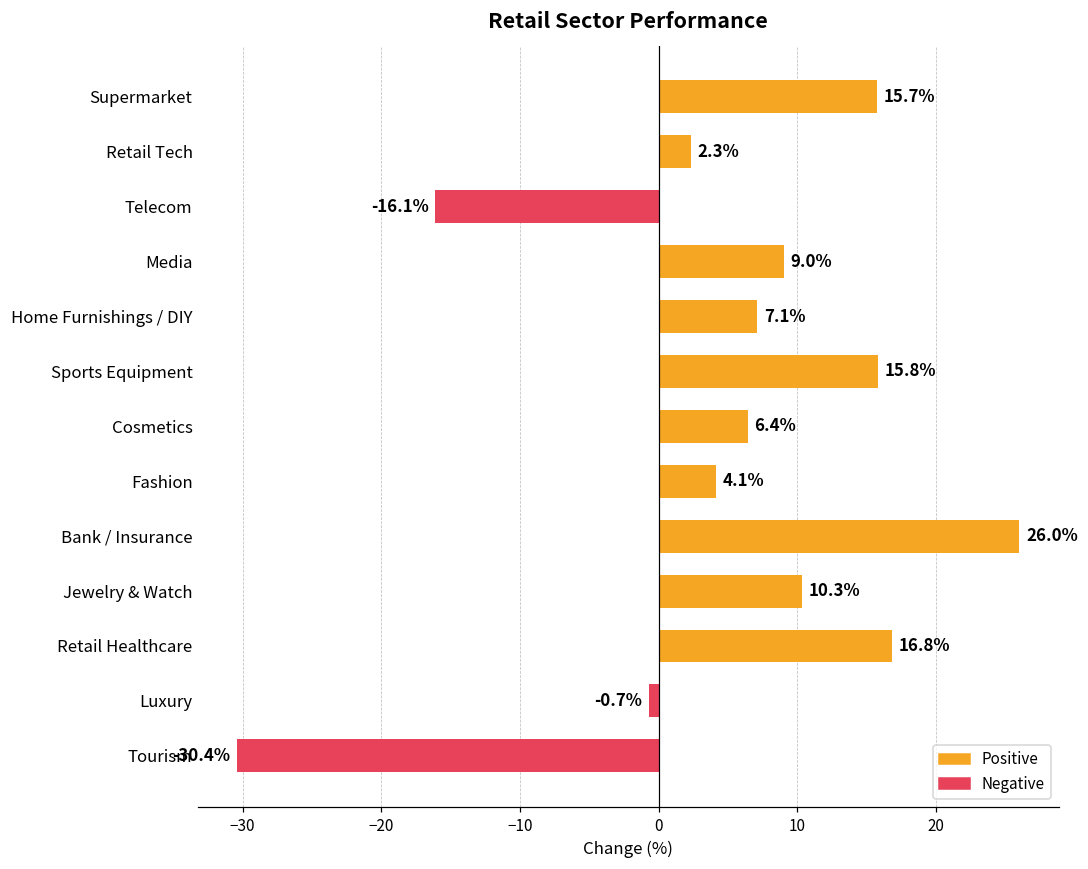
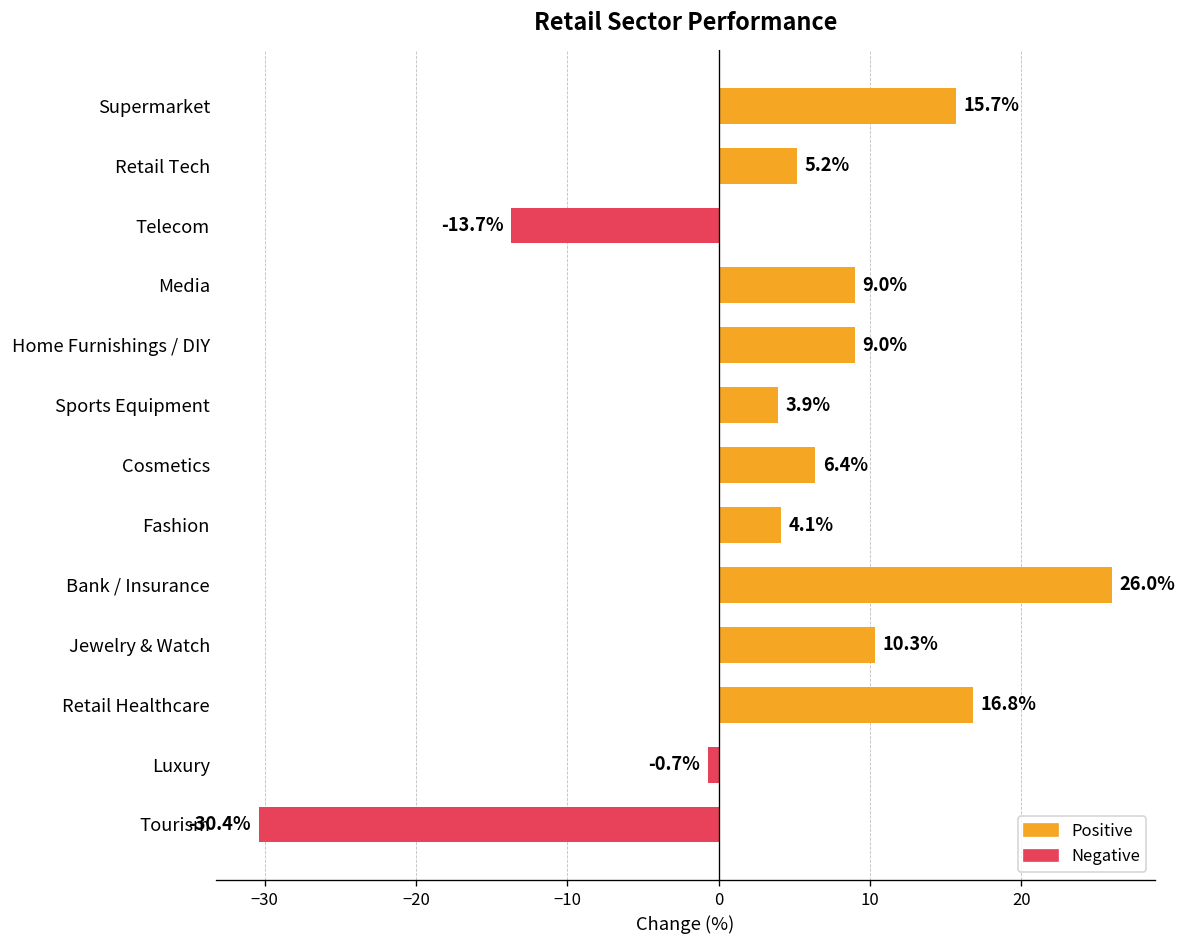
Retail Tech: 2.3% -> 5.2%
Telecom: -16.1% -> -13.7%
Home Furnishings / DIY: 7.1% -> 9.0%
Sports Equipment: 15.8% -> 3.9%
